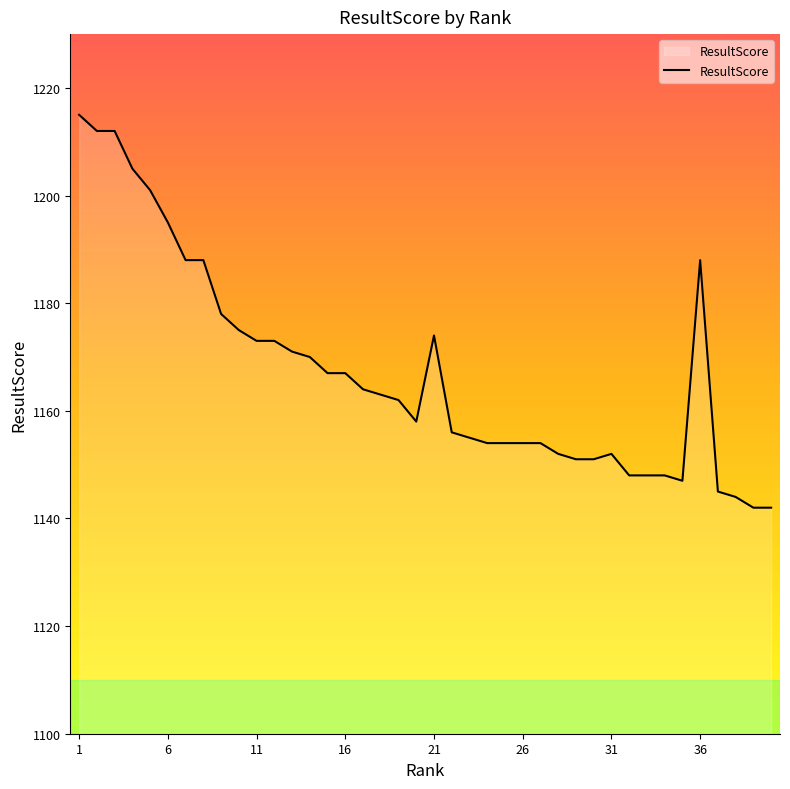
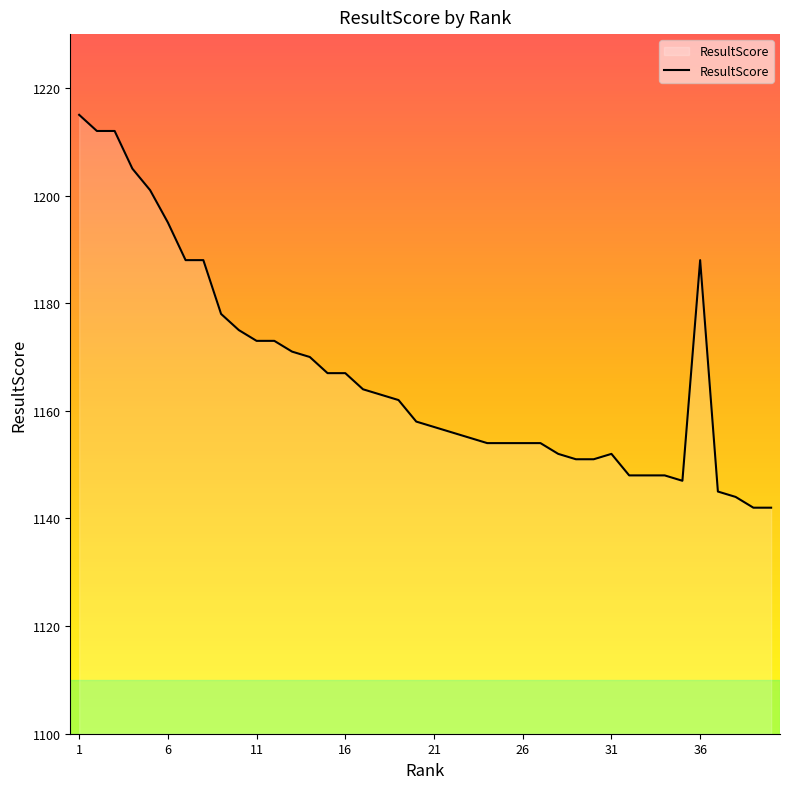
21: 1174 -> 1157
